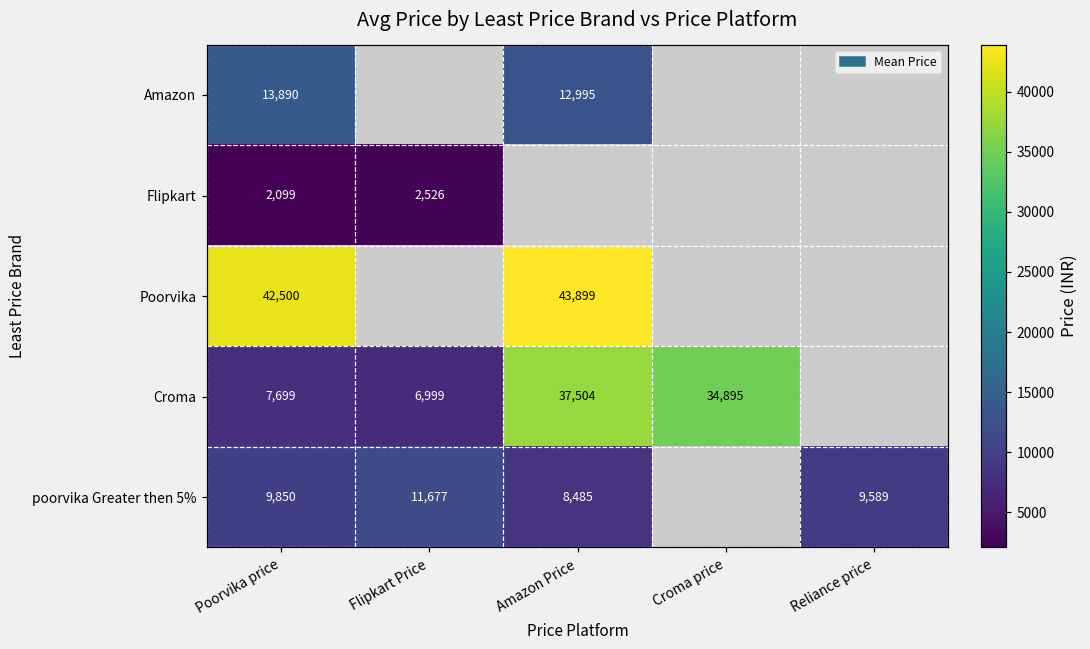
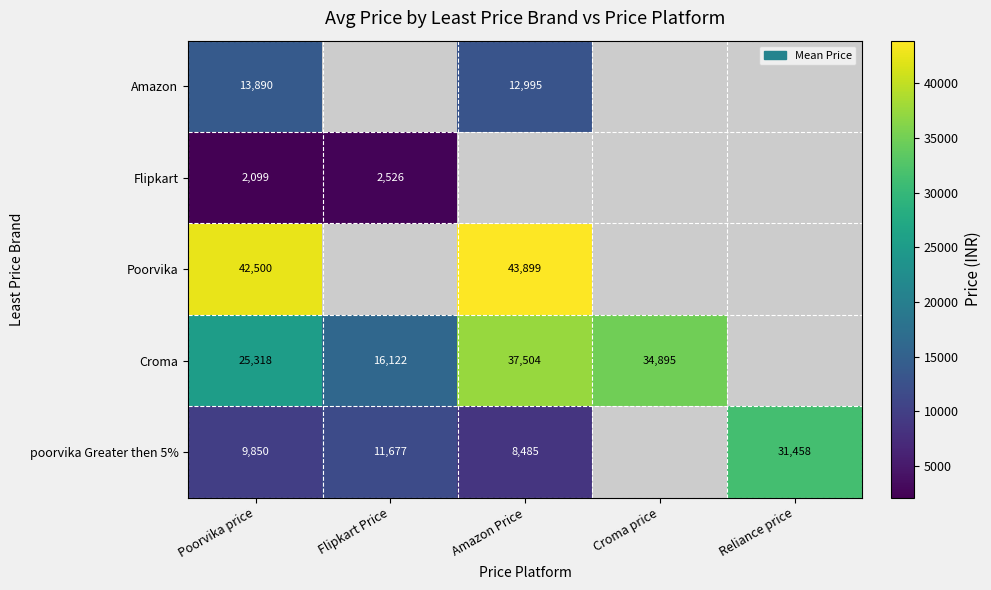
Croma, Poorvika price: 7,699 -> 25,318
Croma, Flipkart Price: 6,999 -> 16,122
poorvika Greater then 5%, Reliance price: 9,589 -> 31,458
